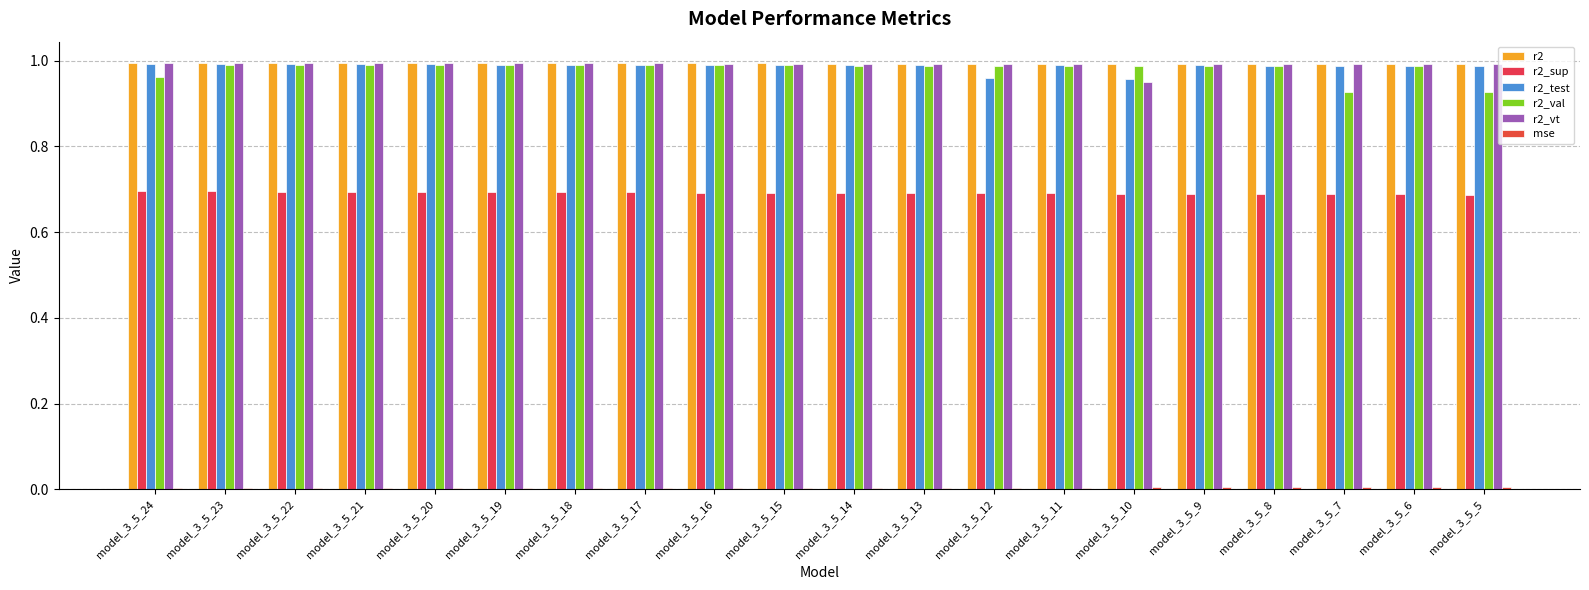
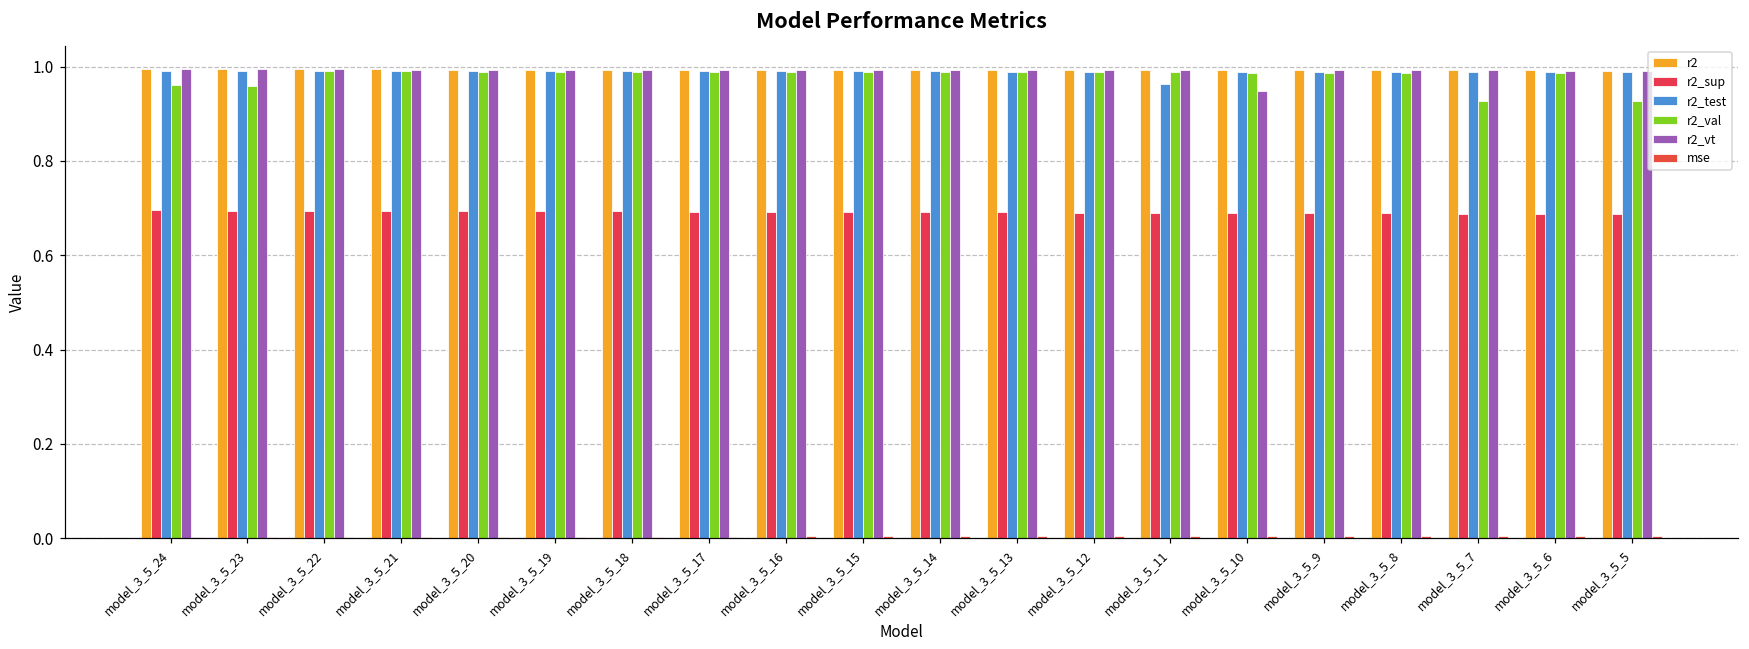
r2_val, model_3_5_23: 0.99 -> 0.96
r2_test, model_3_5_12: 0.96 -> 0.99
r2_test, model_3_5_11: 0.99 -> 0.96
r2_test, model_3_5_10: 0.96 -> 0.99
